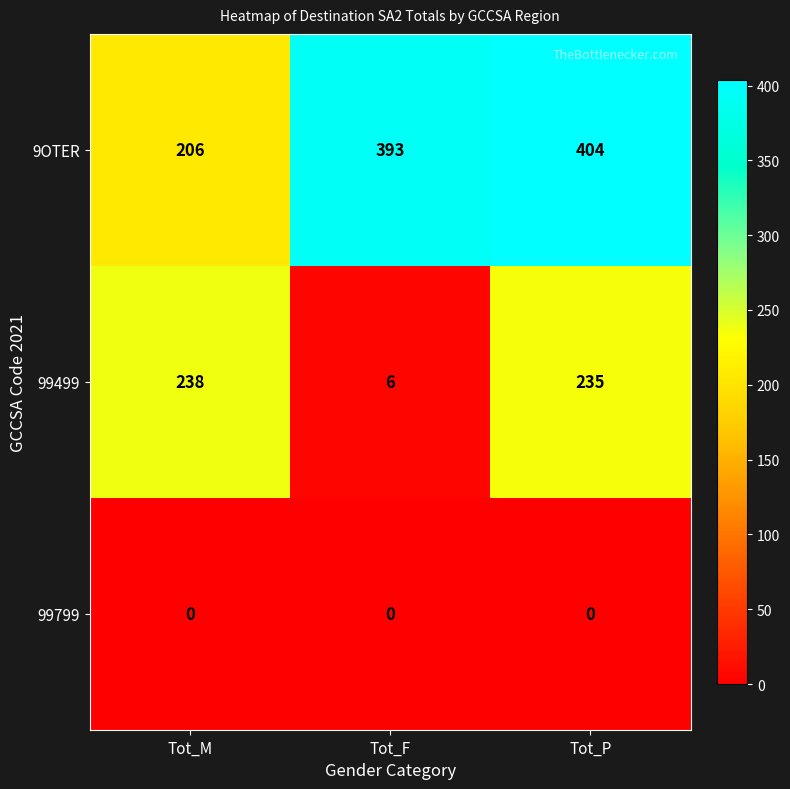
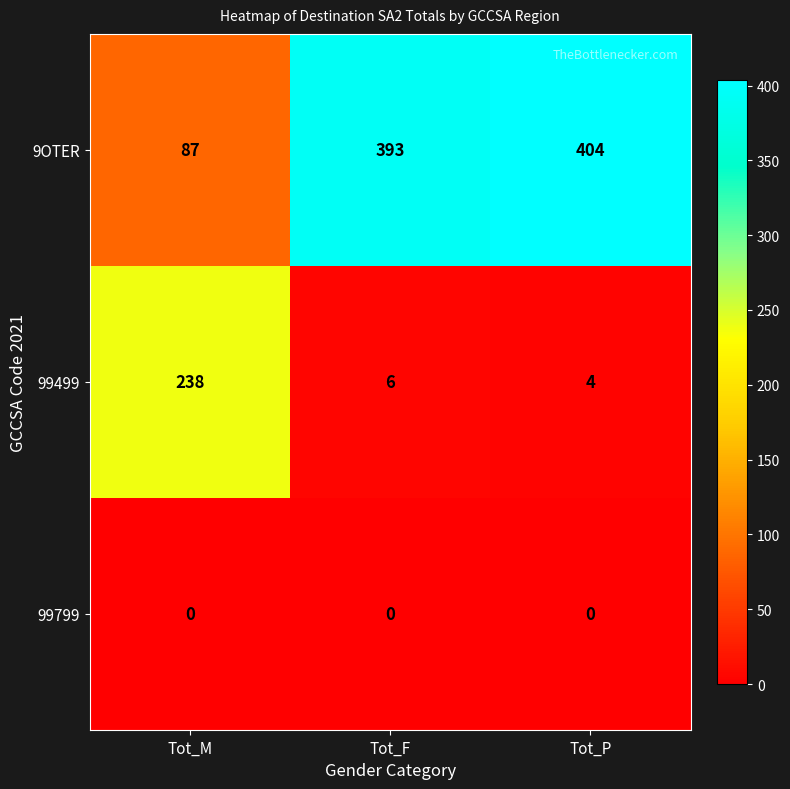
9OTER, Tot_M: 206 -> 87
99499, Tot_P: 235 -> 4
